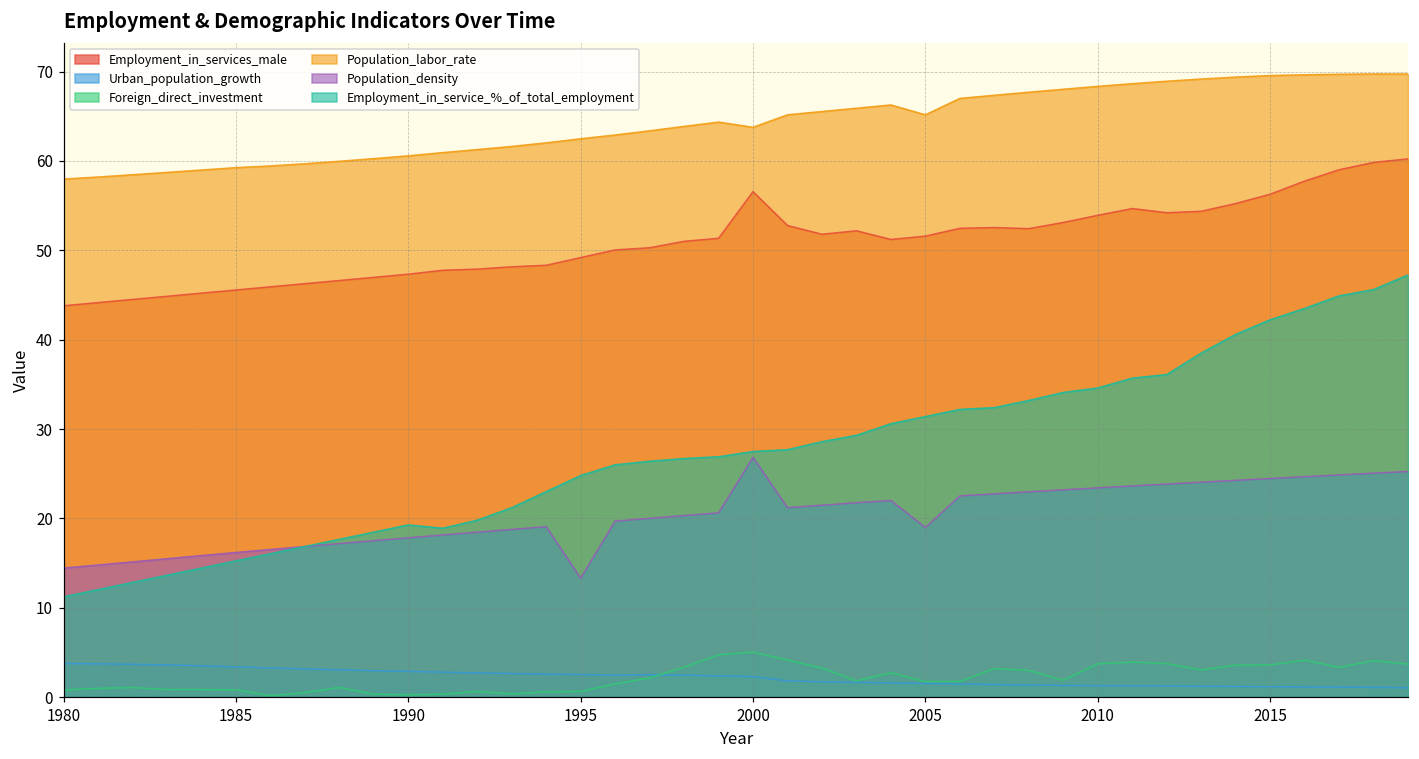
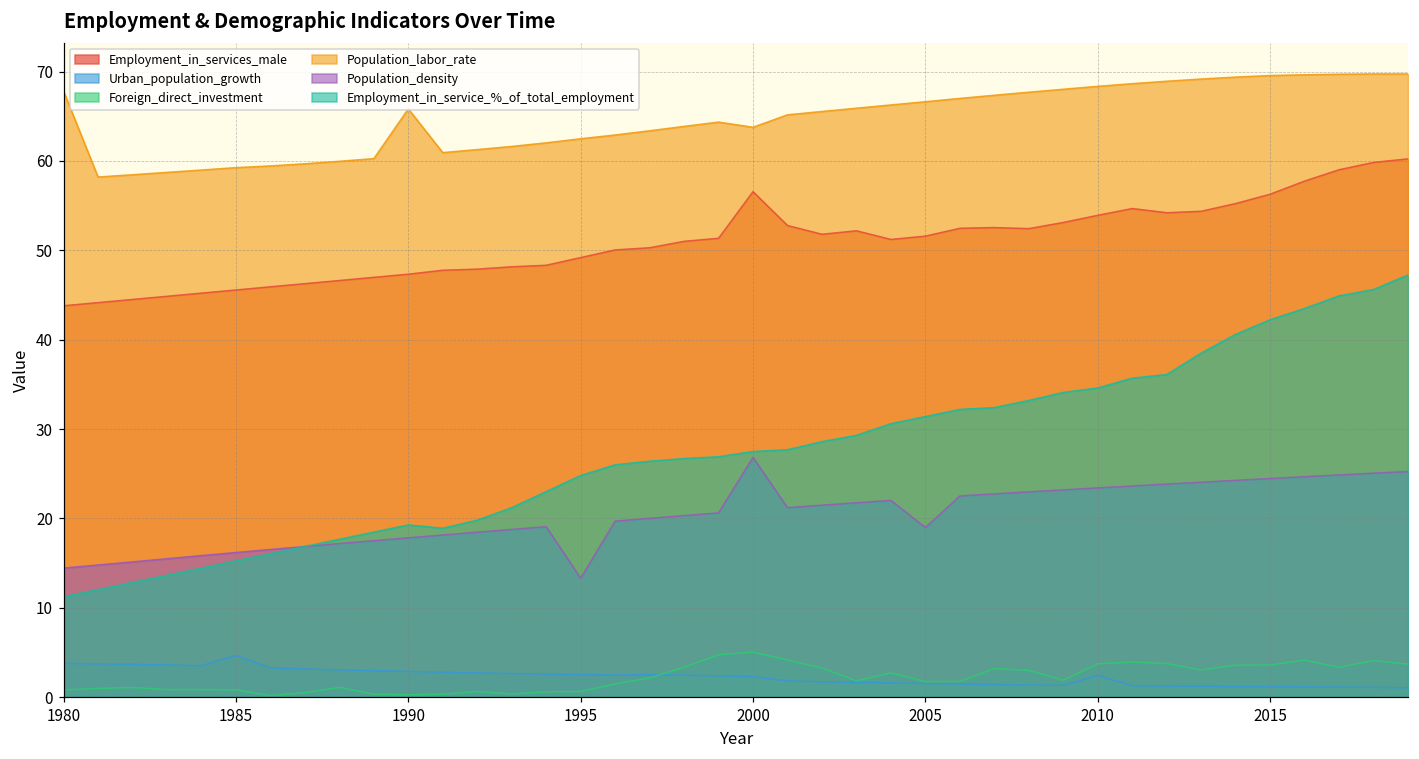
Population_labor_rate, 1980: 58 -> 68
Urban_population_growth, 1985: 3 -> 5
Population_labor_rate, 1990: 61 -> 66
Population_labor_rate, 2005: 65 -> 67
Urban_population_growth, 2010: 1 -> 2
